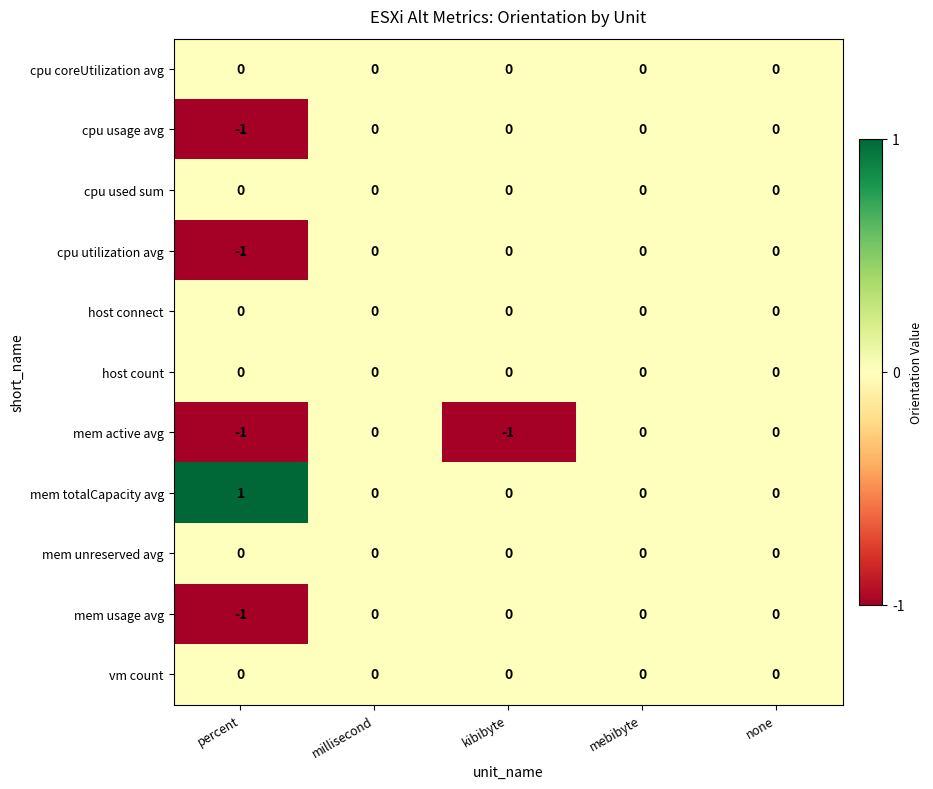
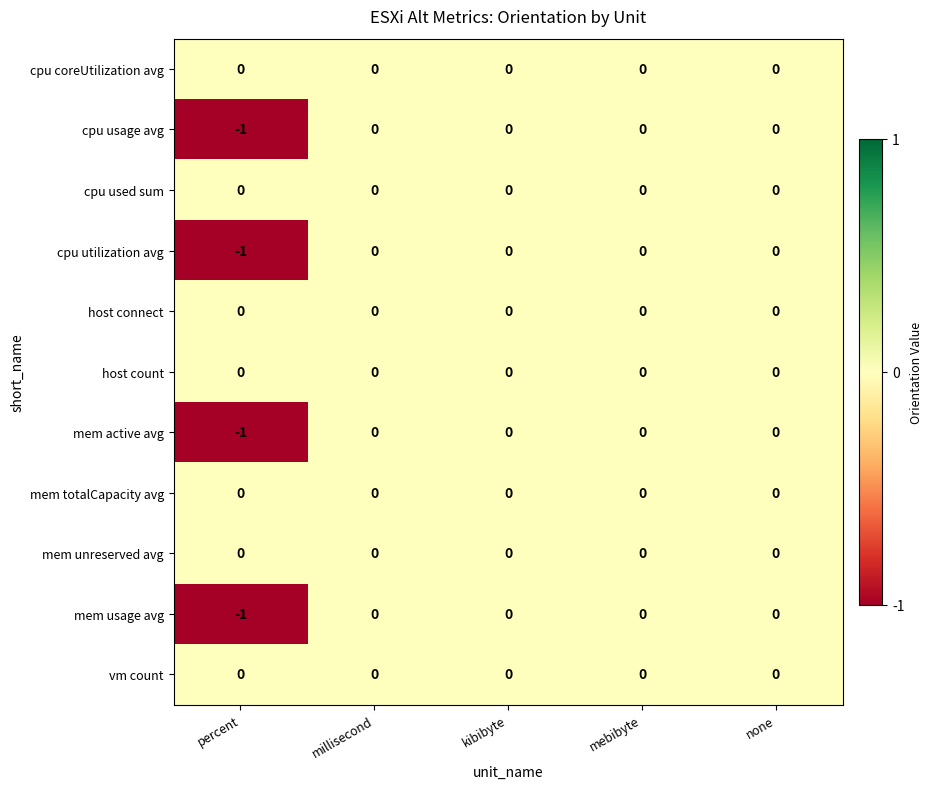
mem active avg, kibibyte: -1 -> 0
mem totalCapacity avg, percent: 1 -> 0
